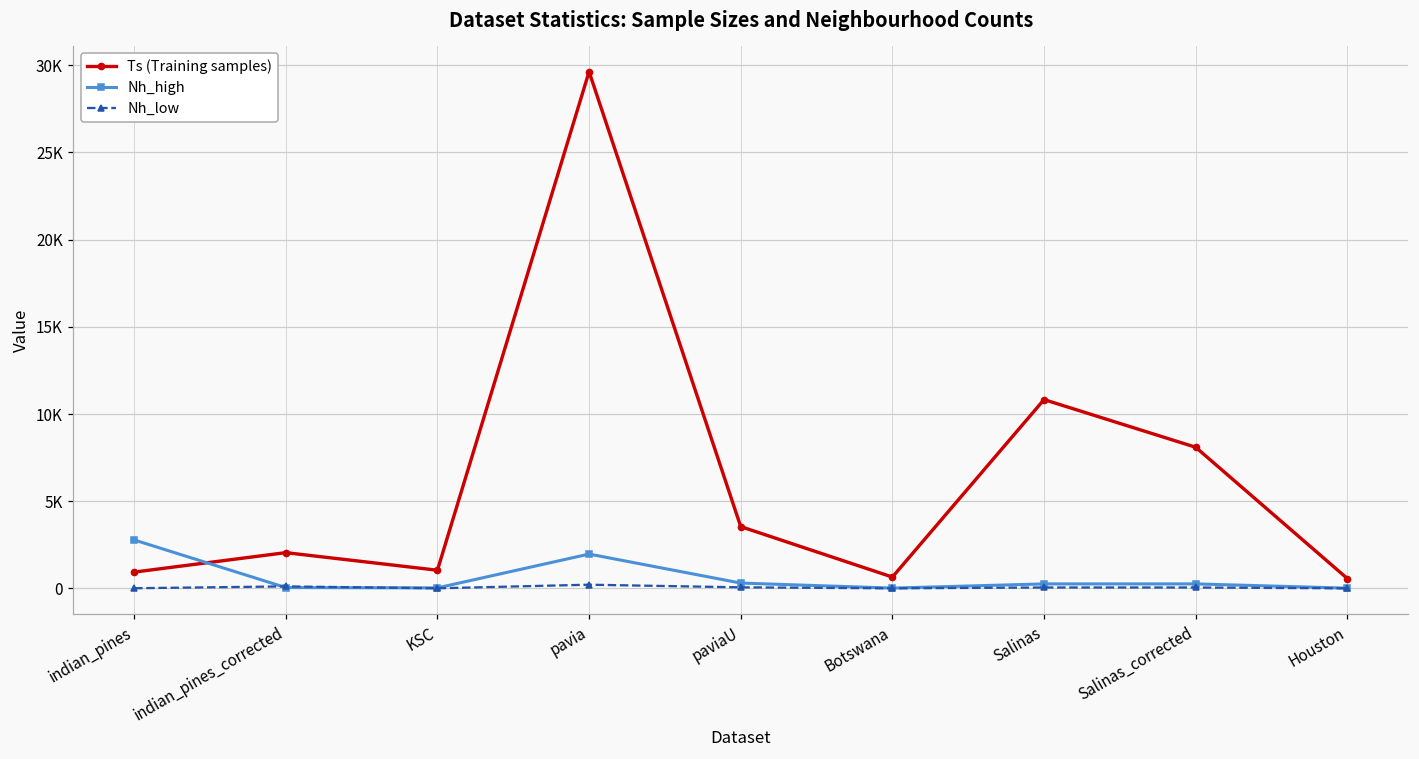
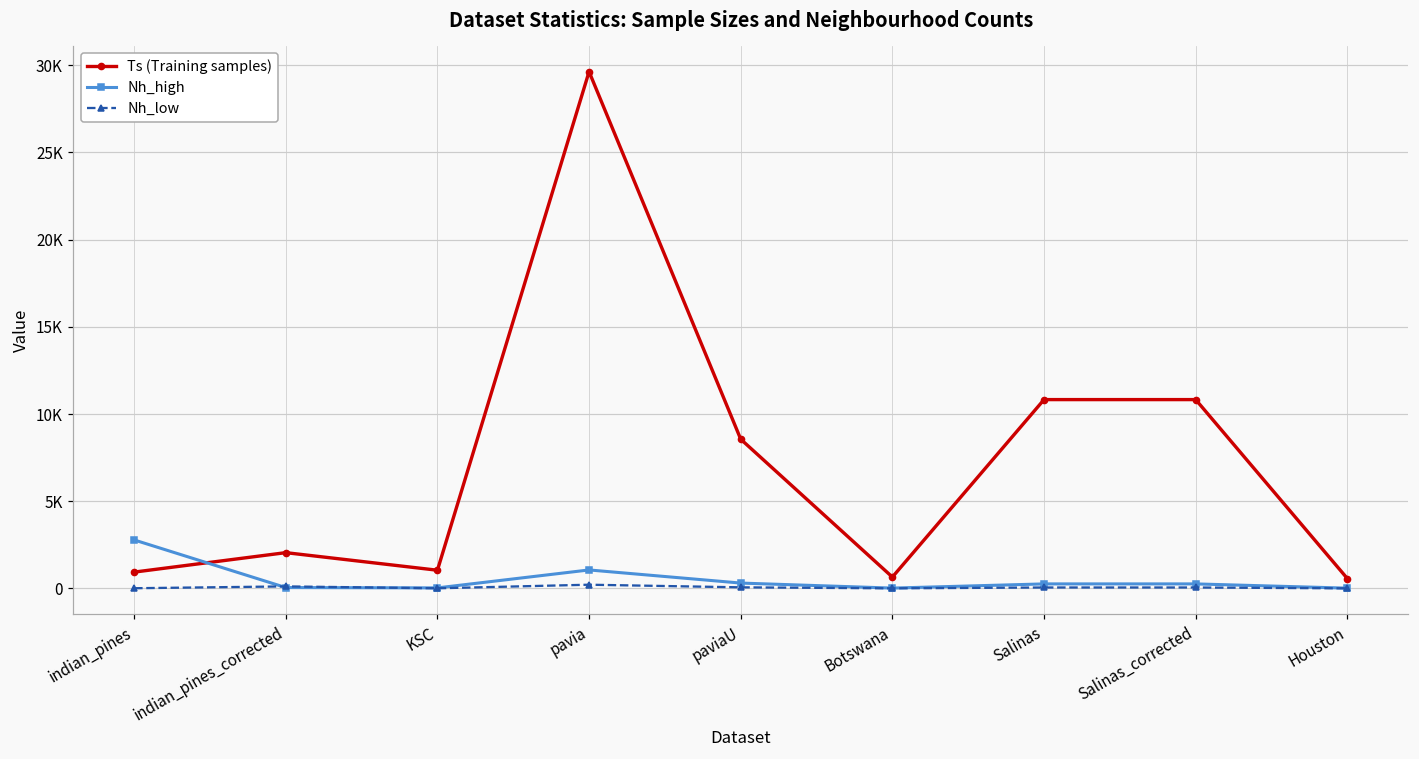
Nh_high, pavia: 2000 -> 1100
Ts (Training samples), paviaU: 3500 -> 8600
Ts (Training samples), Salinas_corrected: 8100 -> 10800
